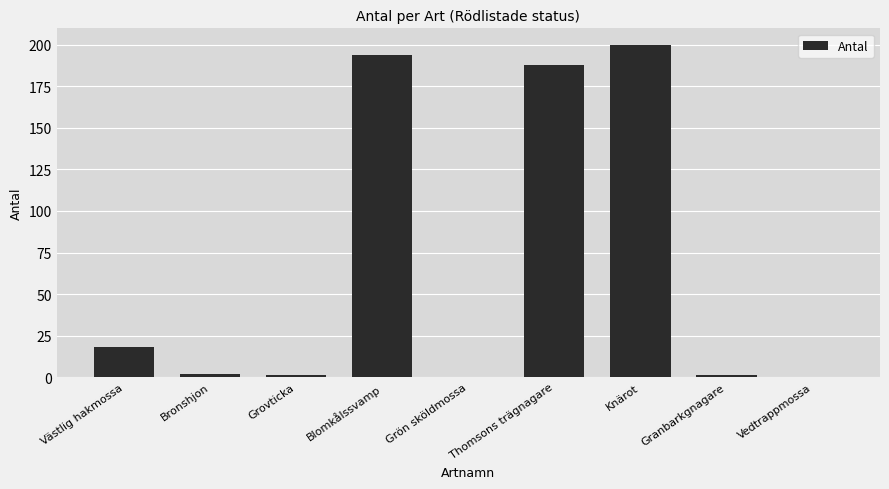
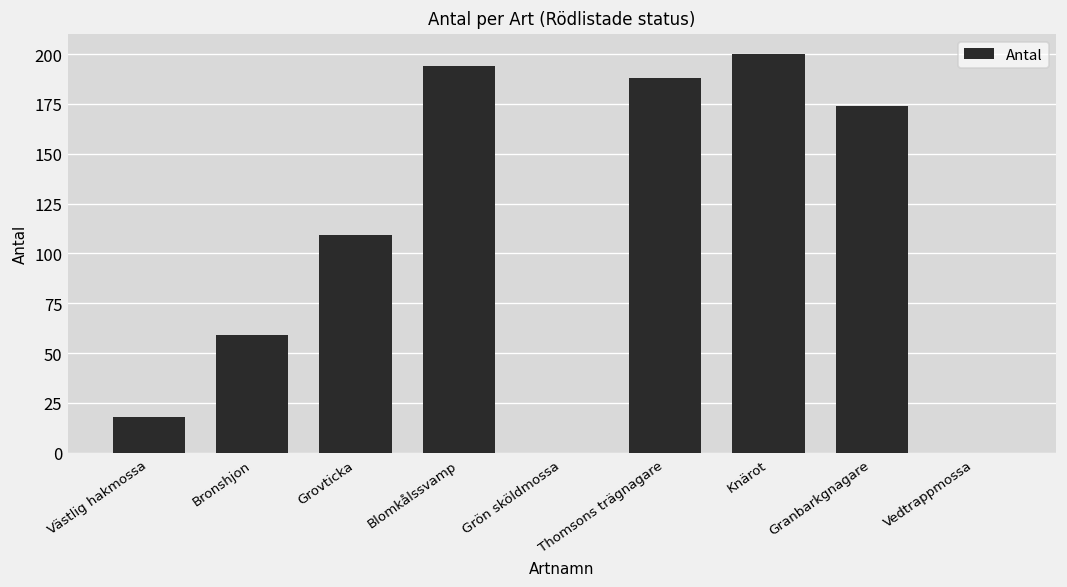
Bronshjon: 2 -> 59
Grovticka: 1 -> 109
Granbarkgnagare: 1 -> 174
